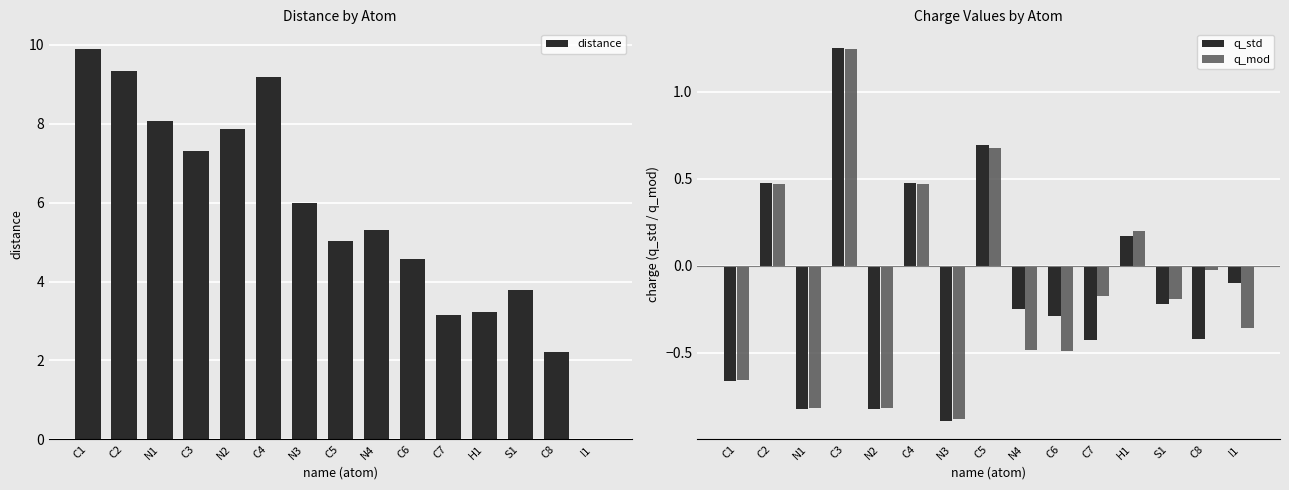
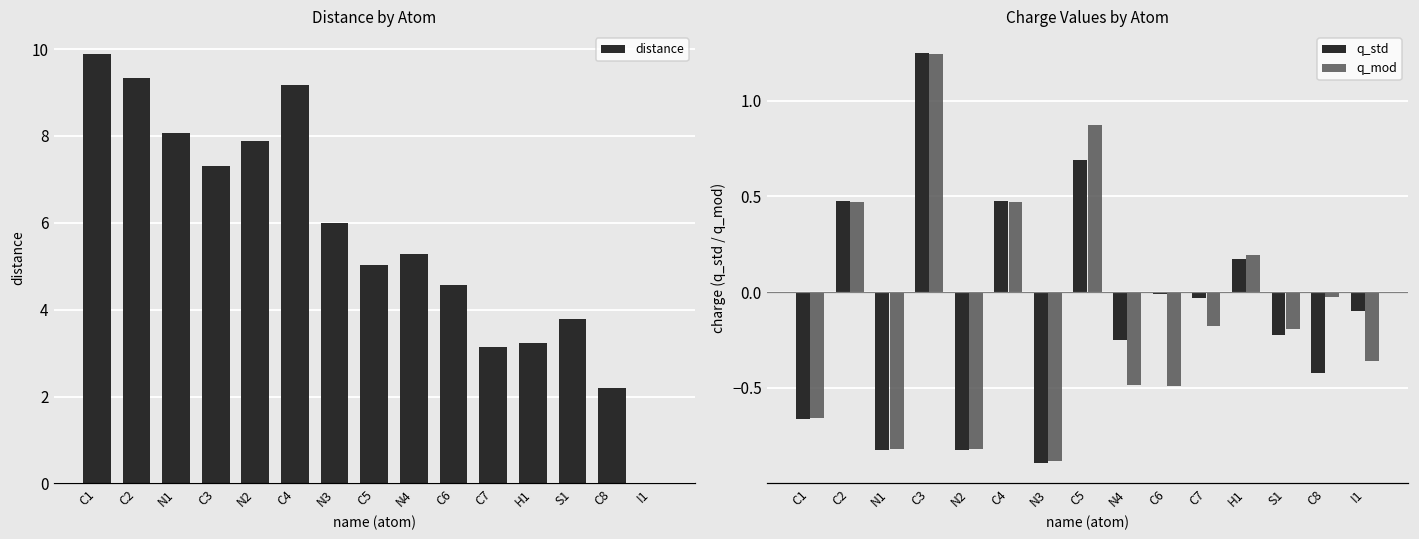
Charge Values by Atom, q_mod, C5: 0.68 -> 0.87
Charge Values by Atom, q_std, C6: -0.29 -> -0.01
Charge Values by Atom, q_std, C7: -0.42 -> -0.03
